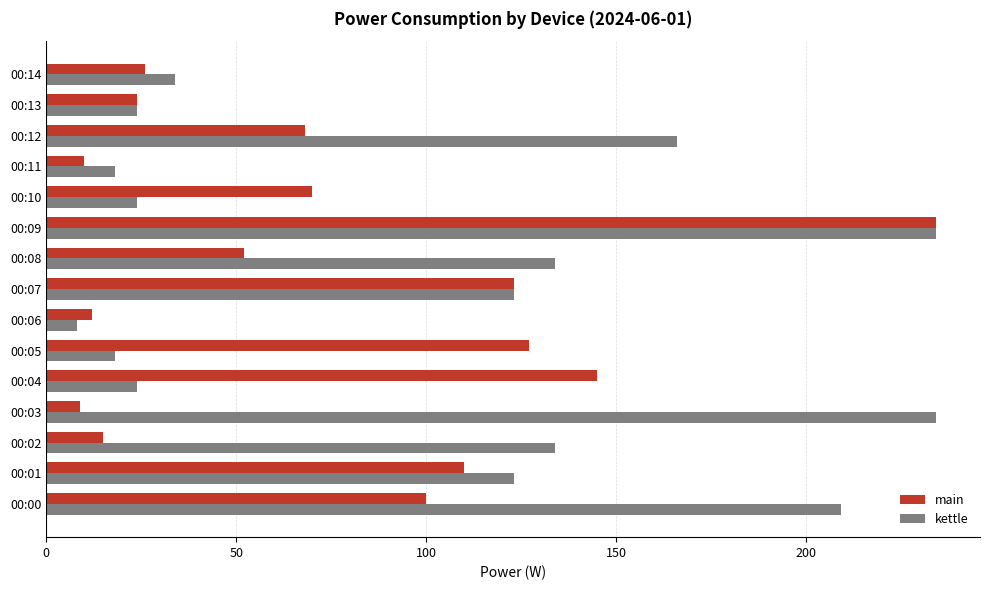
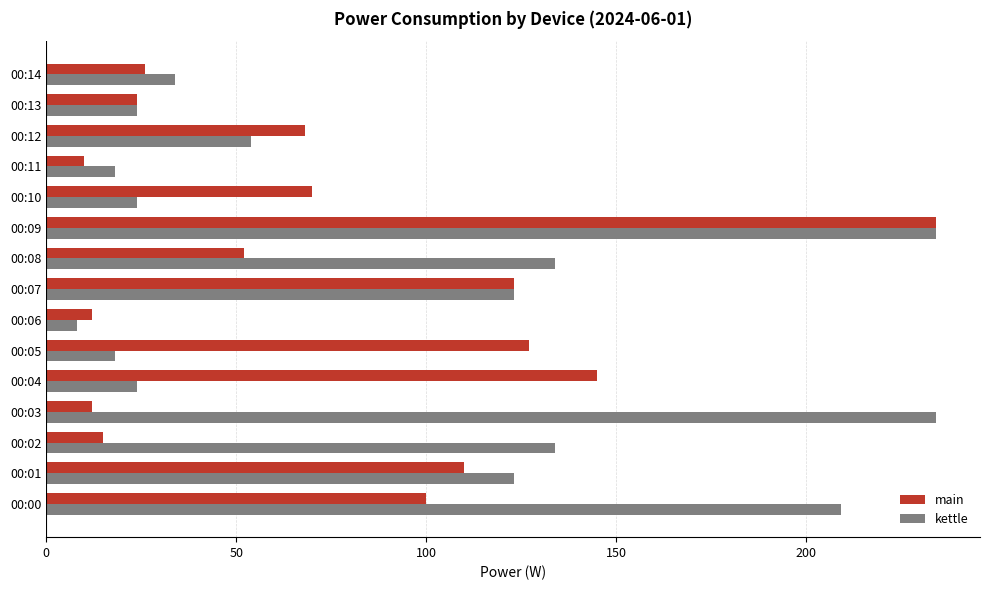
kettle, 00:12: 166 -> 54
main, 00:03: 9 -> 12
